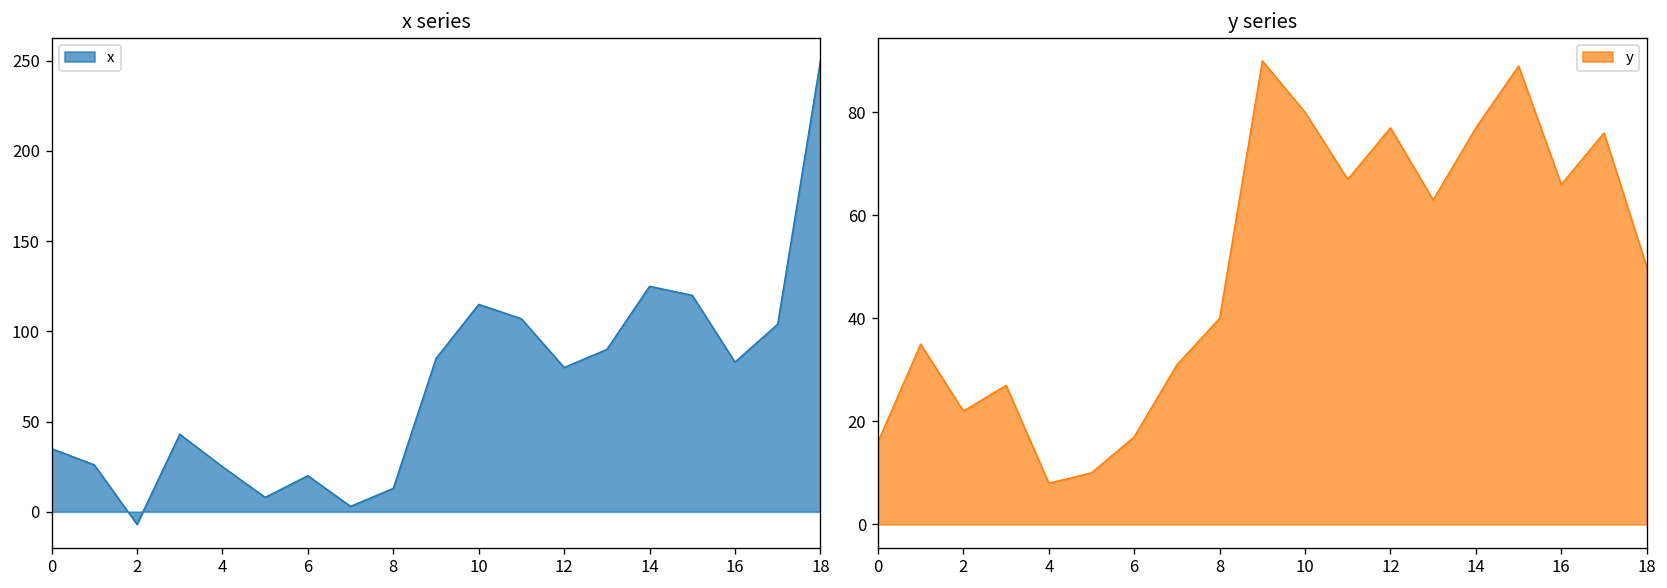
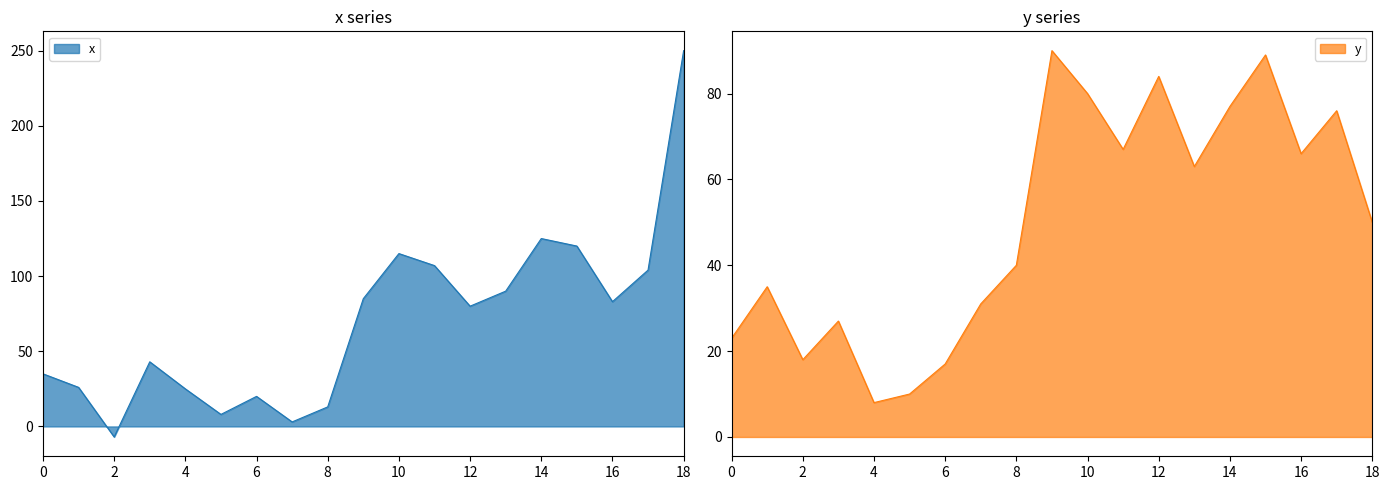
y series, 0: 16 -> 23
y series, 2: 22 -> 18
y series, 12: 77 -> 84
